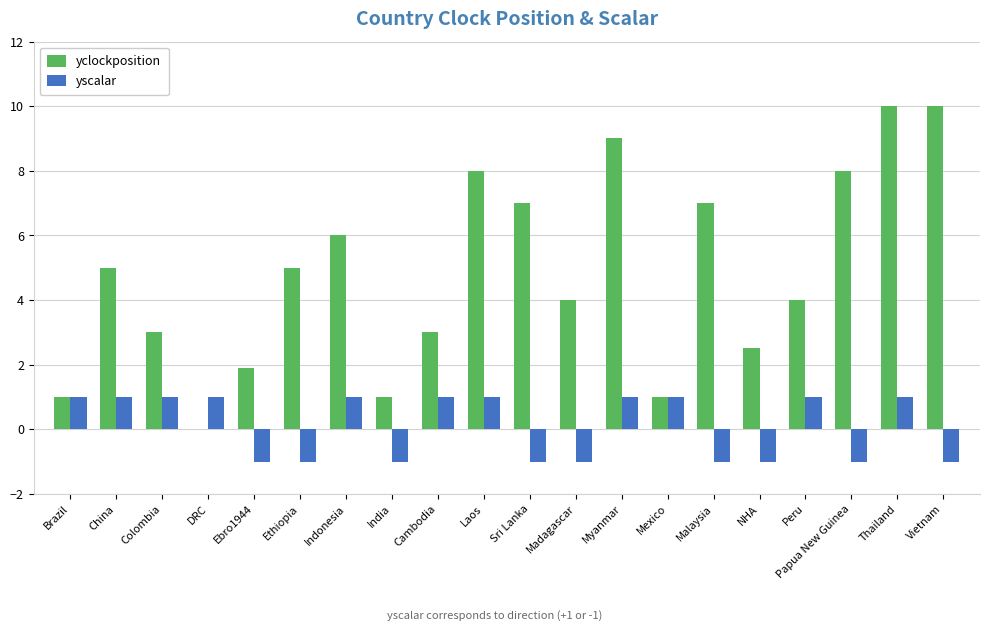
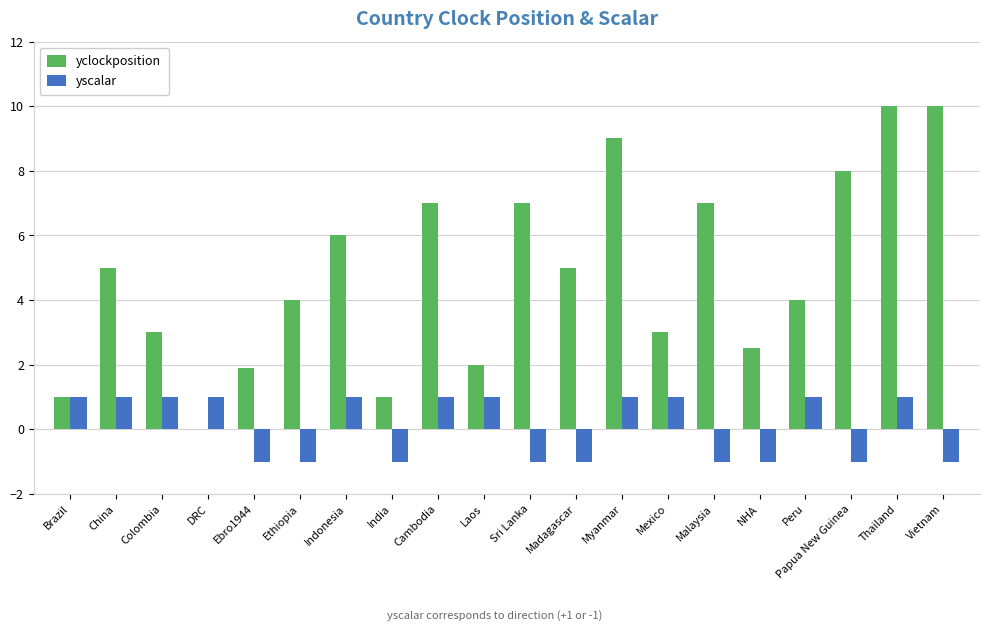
yclockposition, Ethiopia: 5 -> 4
yclockposition, Cambodia: 3 -> 7
yclockposition, Laos: 8 -> 2
yclockposition, Madagascar: 4 -> 5
yclockposition, Mexico: 1 -> 3
